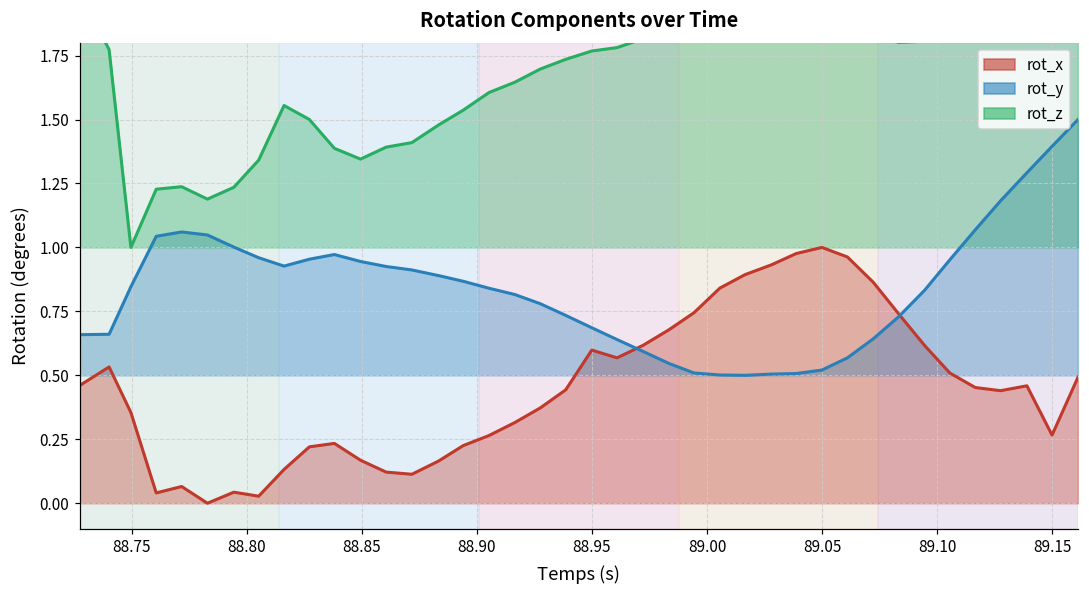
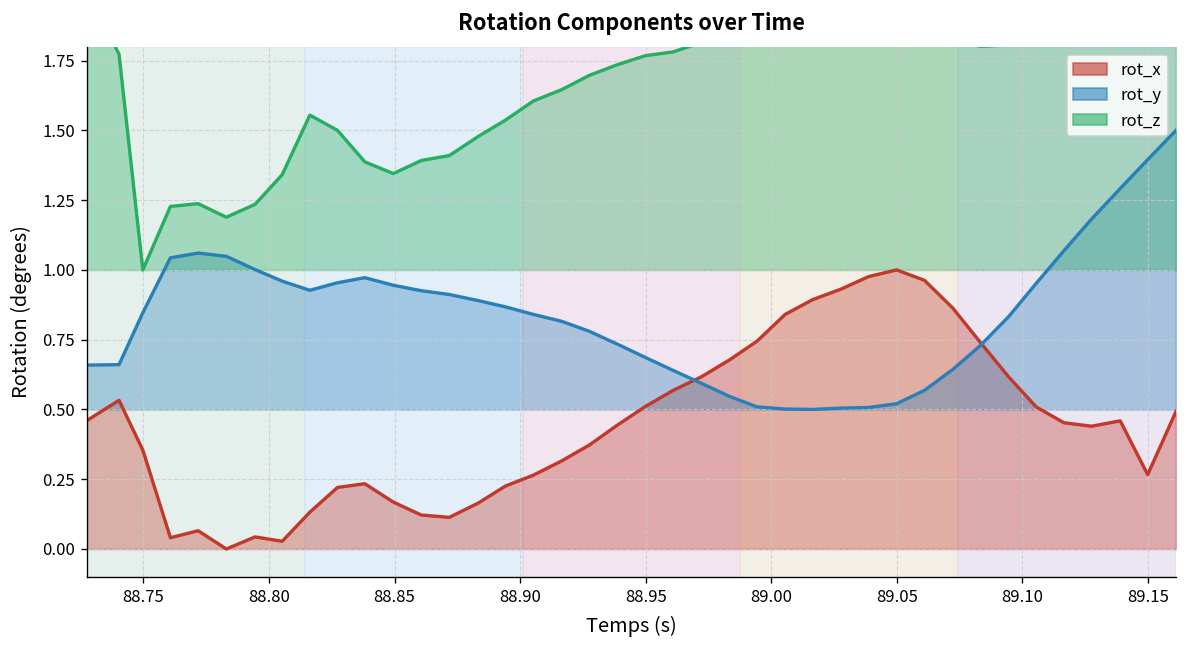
rot_x, 88.95: 0.60 -> 0.51
